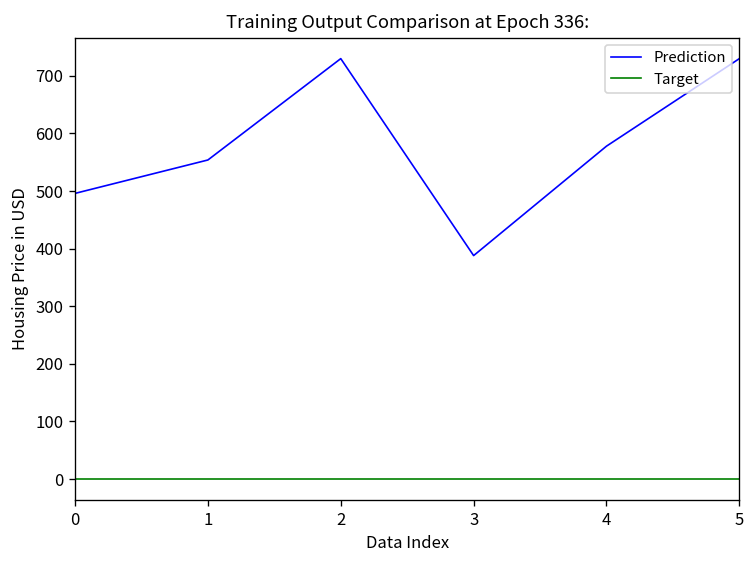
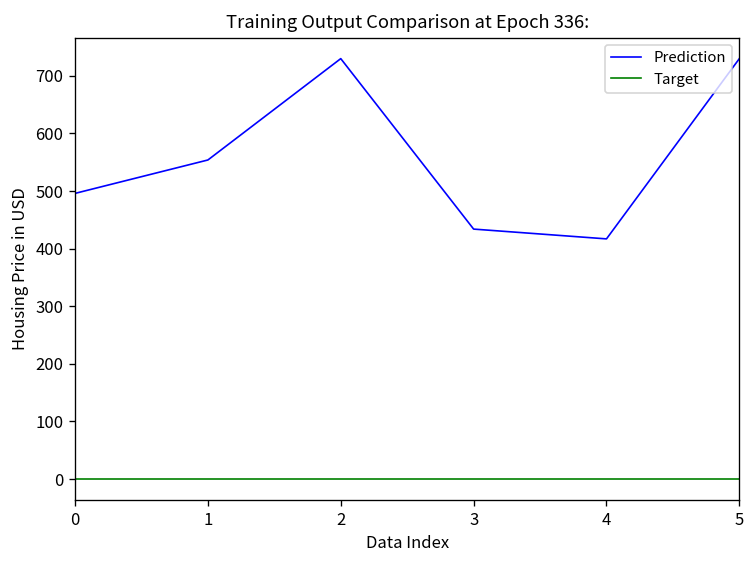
Prediction, 3: 390 -> 430
Prediction, 4: 580 -> 420
